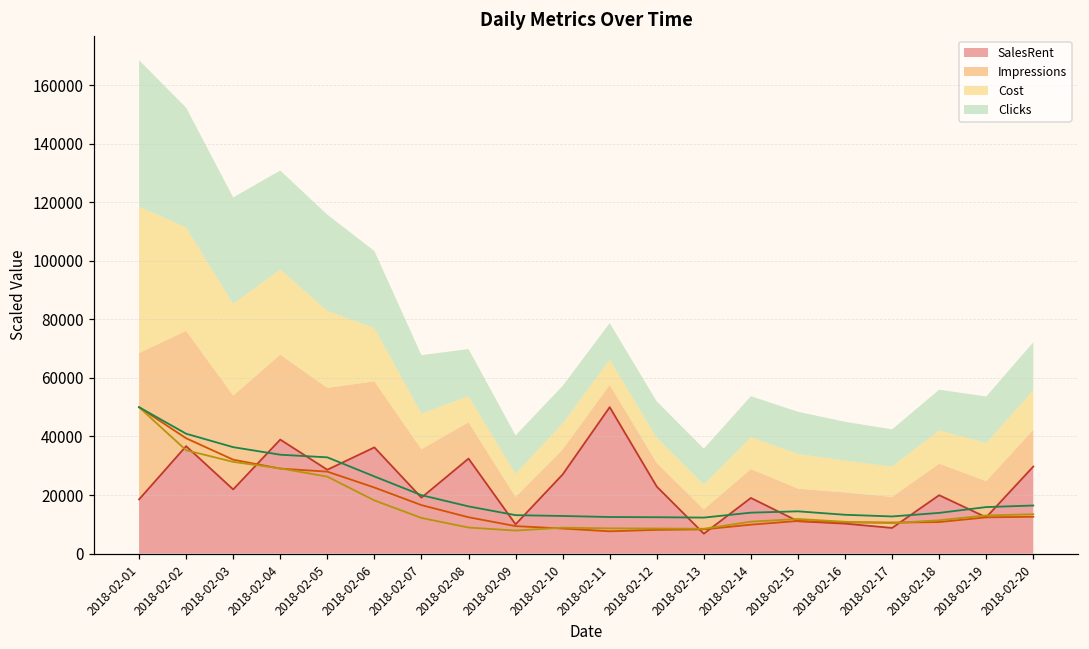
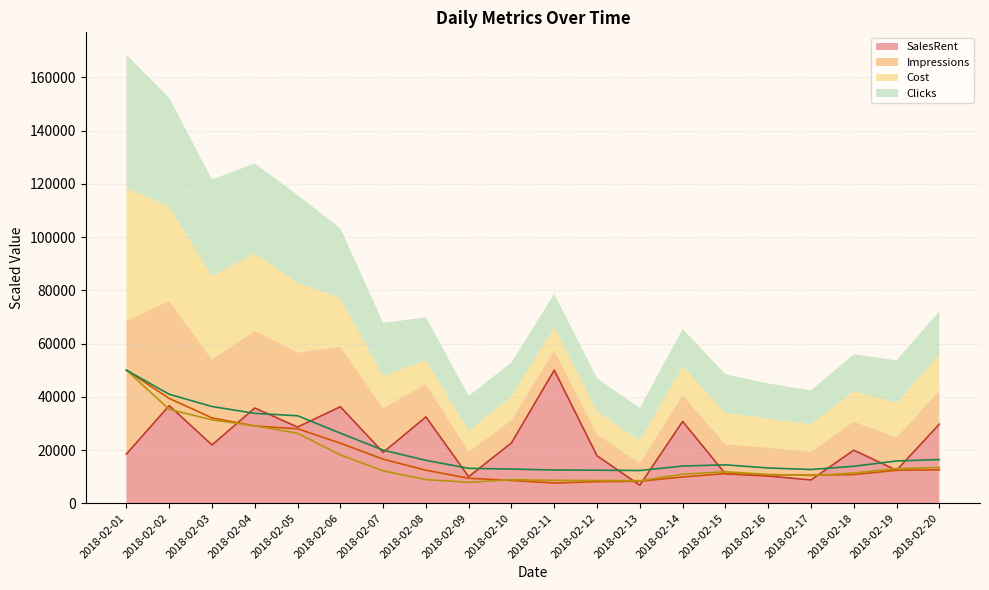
SalesRent, 2018-02-04: 39000 -> 36000
SalesRent, 2018-02-10: 27000 -> 23000
SalesRent, 2018-02-12: 23000 -> 18000
SalesRent, 2018-02-14: 19000 -> 31000
